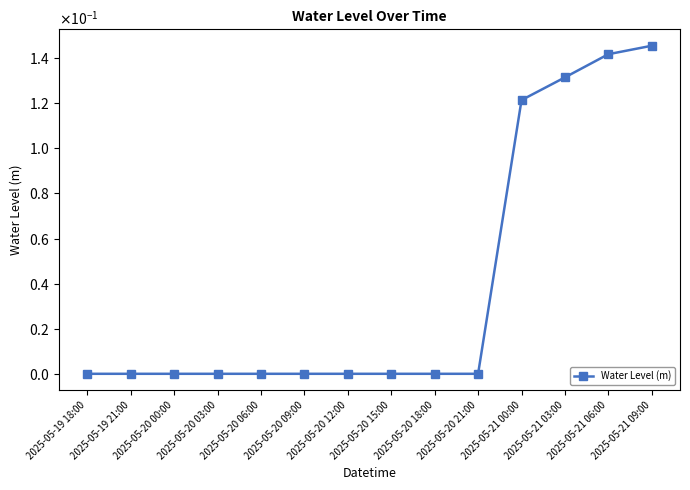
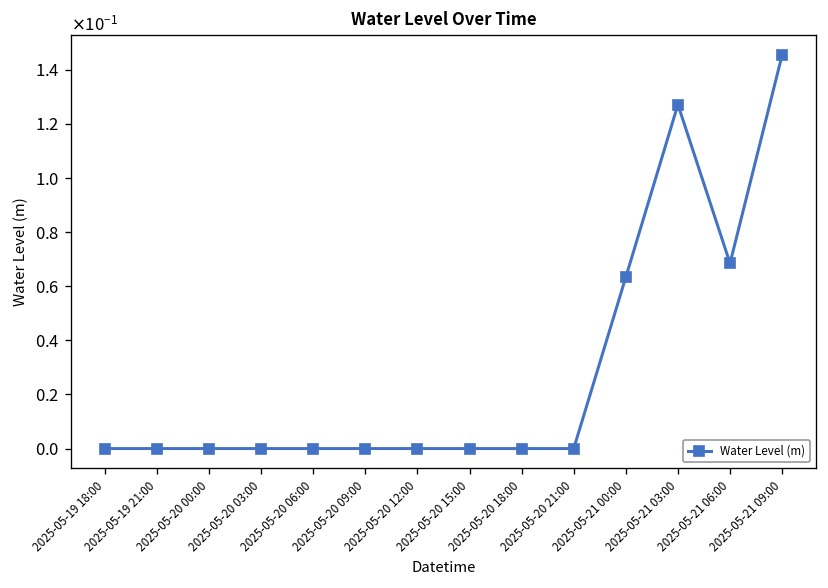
2025-05-21 00:00: 0.121 -> 0.063
2025-05-21 03:00: 0.132 -> 0.127
2025-05-21 06:00: 0.142 -> 0.068
